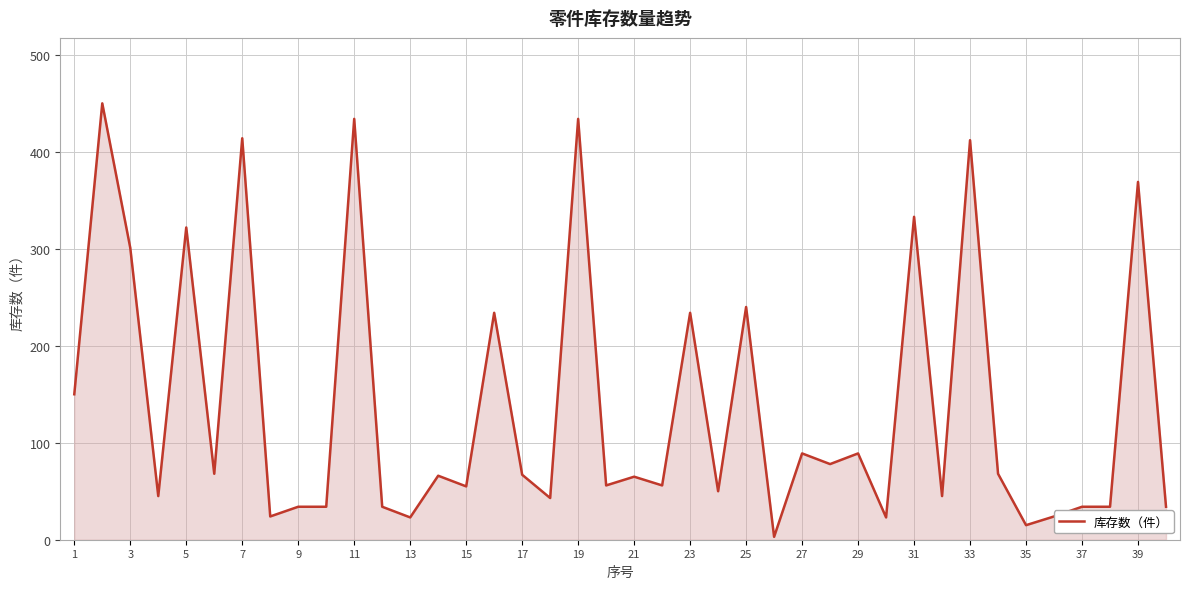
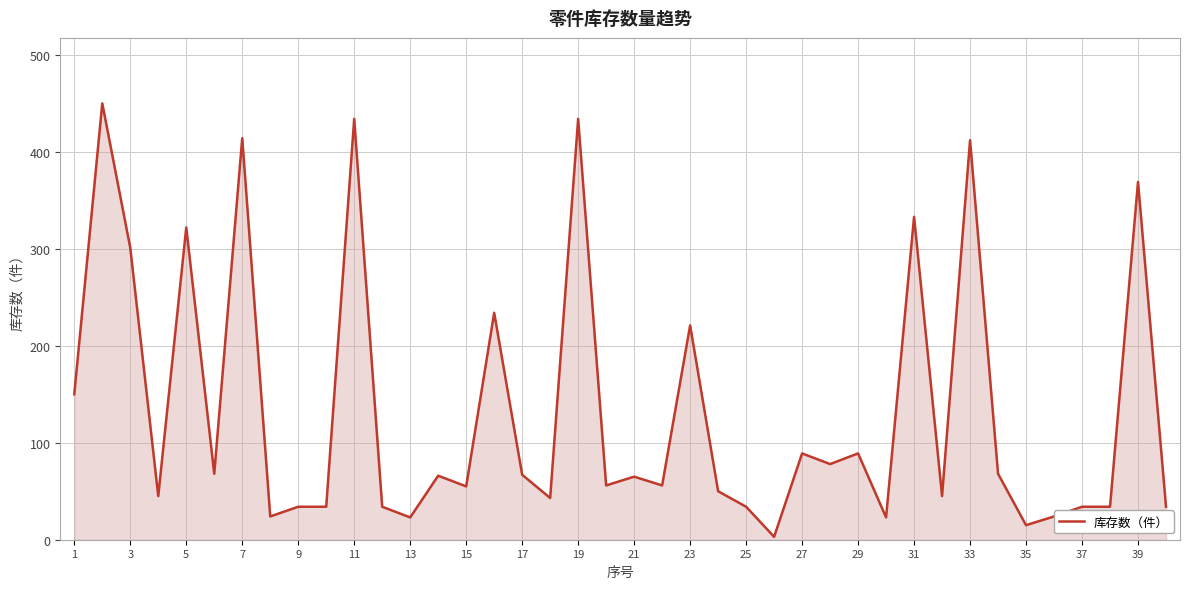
23: 230 -> 220
25: 240 -> 30
